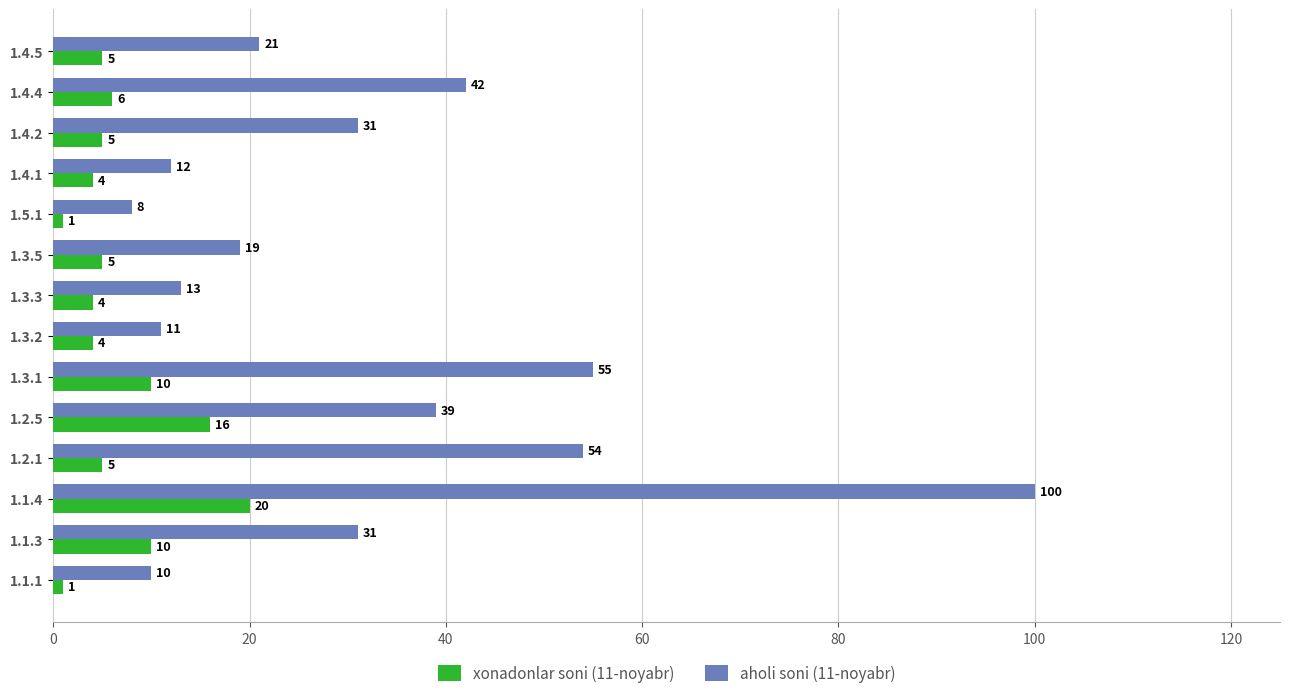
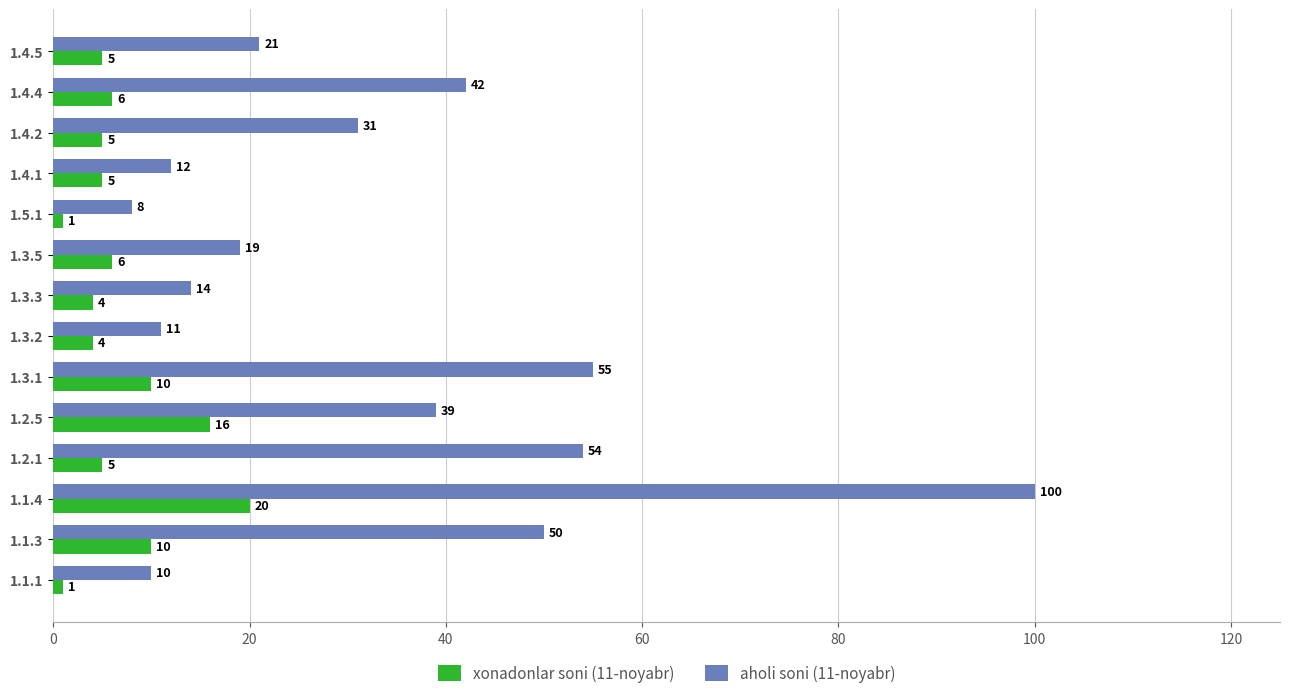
xonadonlar soni (11-noyabr), 1.4.1: 4 -> 5
xonadonlar soni (11-noyabr), 1.3.5: 5 -> 6
aholi soni (11-noyabr), 1.3.3: 13 -> 14
aholi soni (11-noyabr), 1.1.3: 31 -> 50
